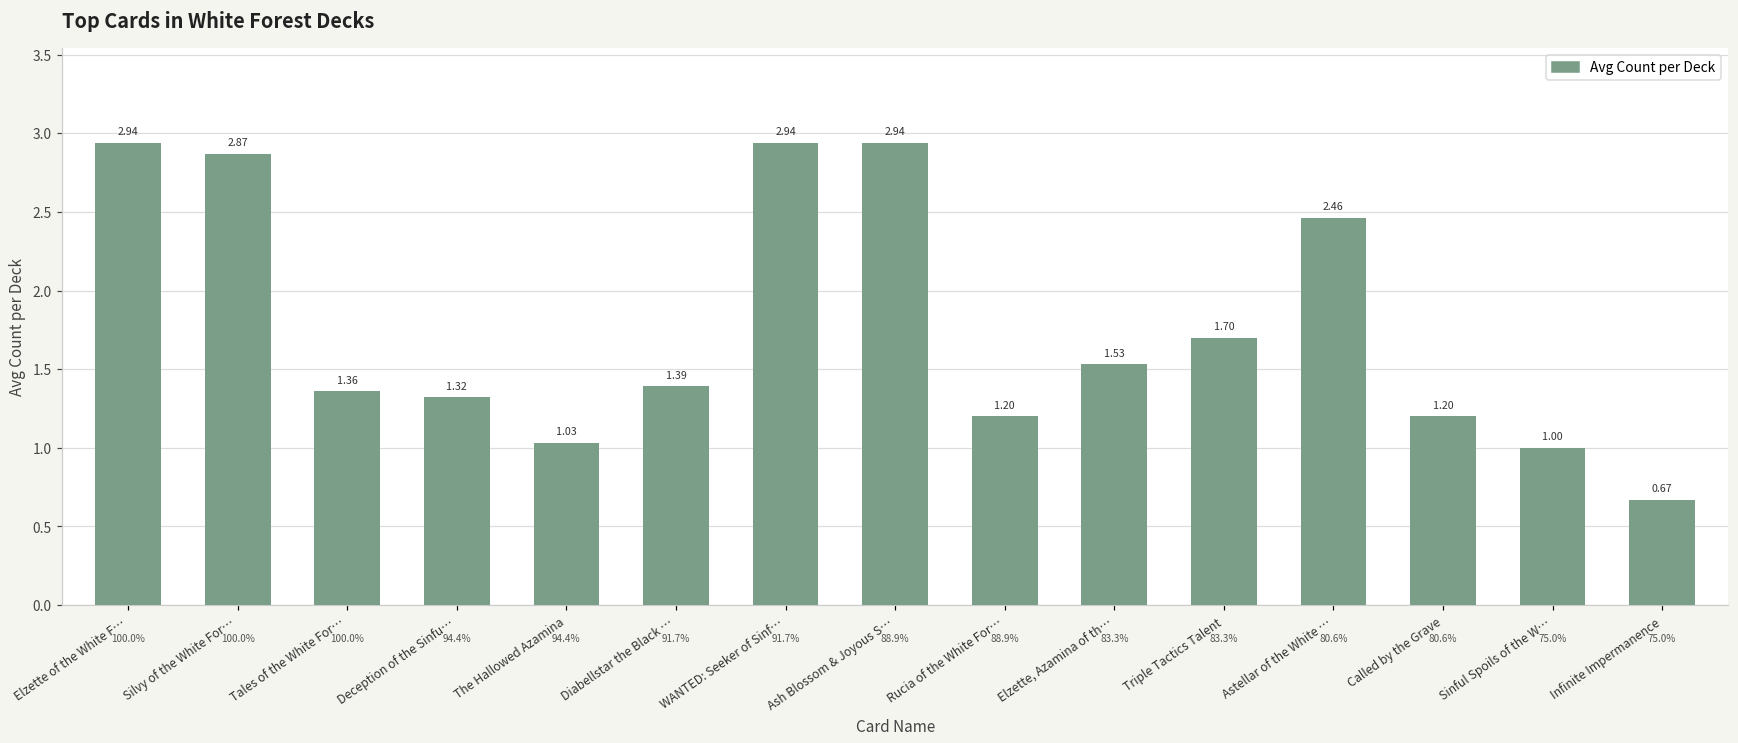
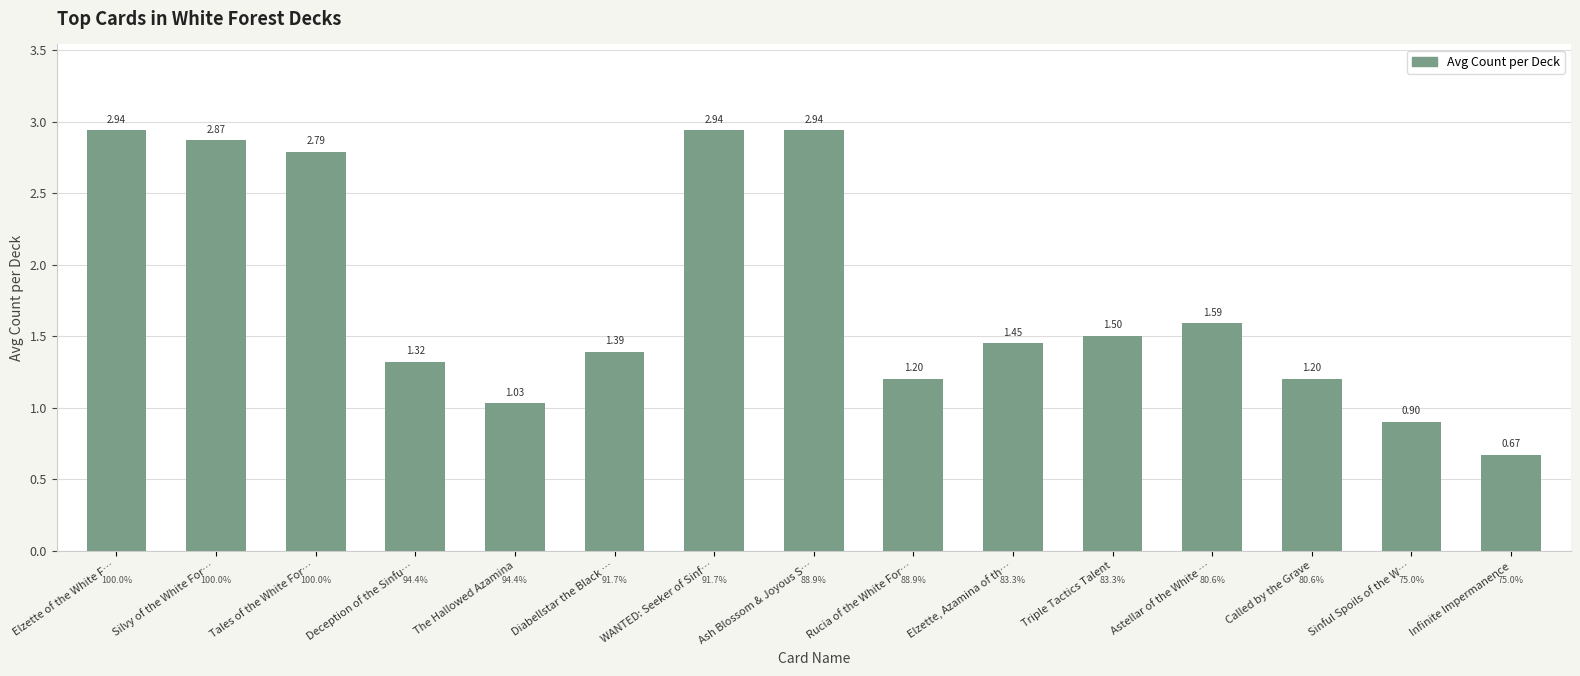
Tales of the White For…: 1.36 -> 2.79
Elzette, Azamina of th…: 1.53 -> 1.45
Triple Tactics Talent: 1.70 -> 1.50
Astellar of the White …: 2.46 -> 1.59
Sinful Spoils of the W…: 1.00 -> 0.90
